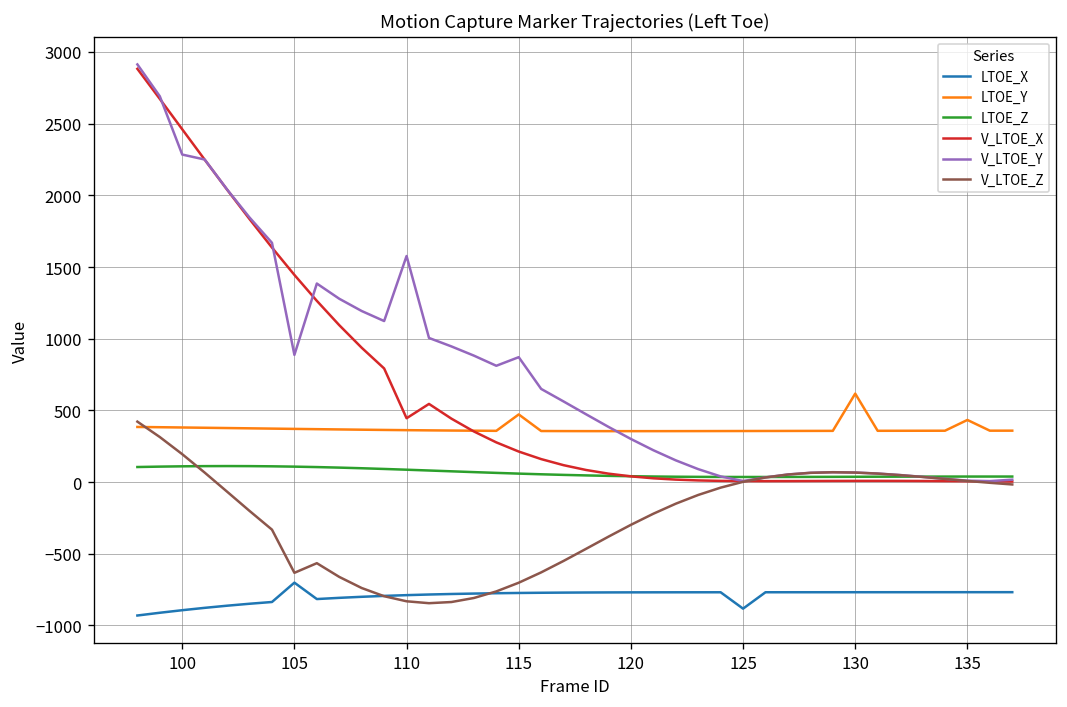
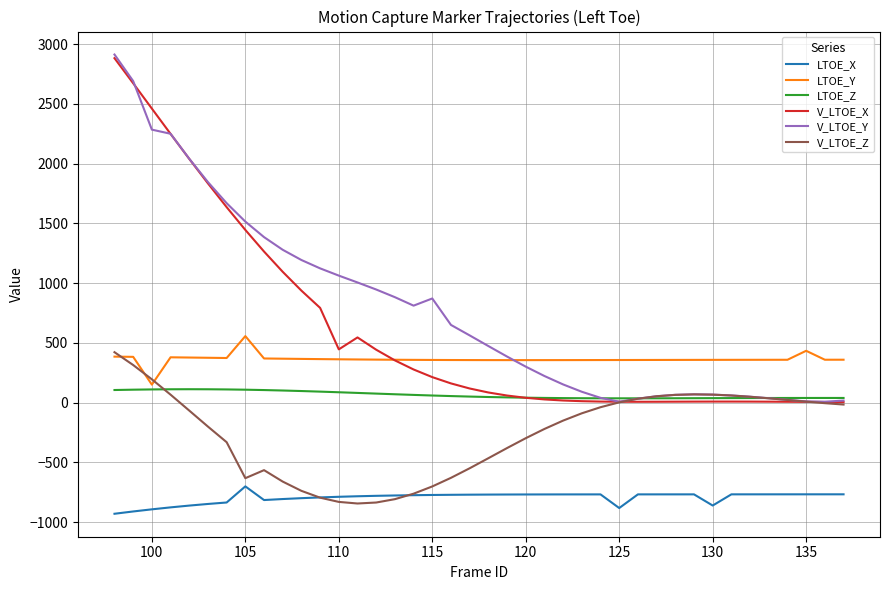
LTOE_Y, 100: 380 -> 150
LTOE_Y, 105: 370 -> 560
V_LTOE_Y, 105: 890 -> 1510
V_LTOE_Y, 110: 1580 -> 1060
LTOE_Y, 115: 470 -> 360
LTOE_X, 130: -770 -> -860
LTOE_Y, 130: 620 -> 360
